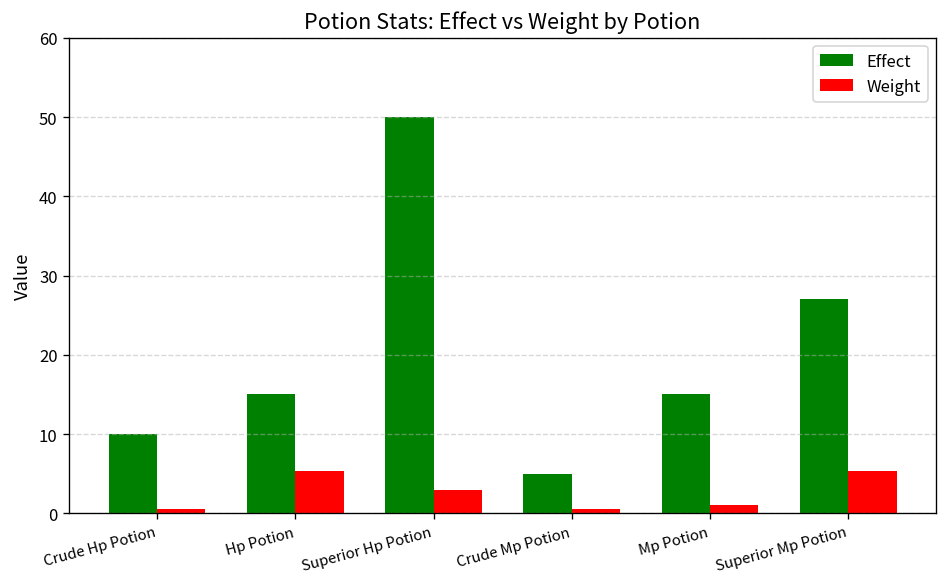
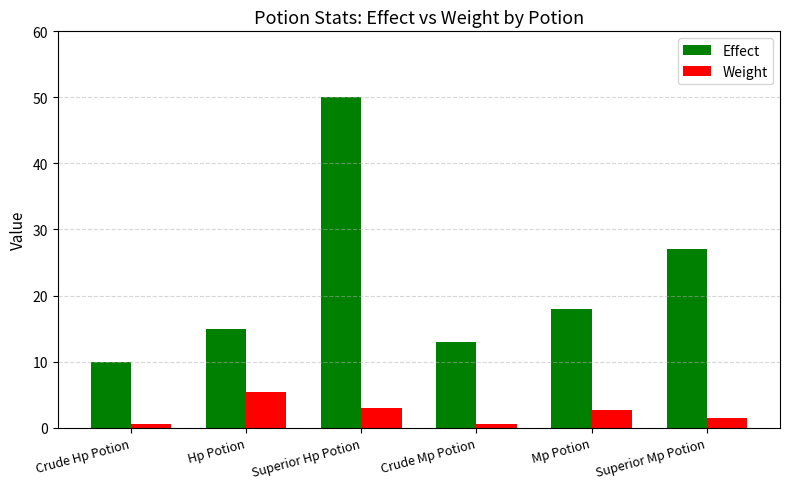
Effect, Crude Mp Potion: 5 -> 13
Effect, Mp Potion: 15 -> 18
Weight, Mp Potion: 1 -> 3
Weight, Superior Mp Potion: 5 -> 2
